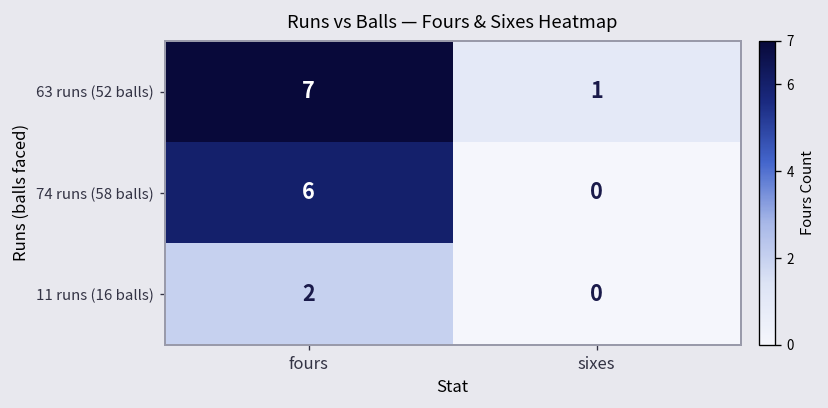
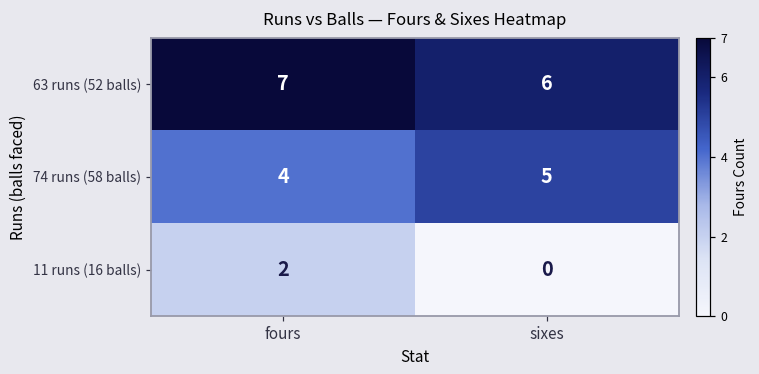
63 runs (52 balls), sixes: 1 -> 6
74 runs (58 balls), fours: 6 -> 4
74 runs (58 balls), sixes: 0 -> 5
